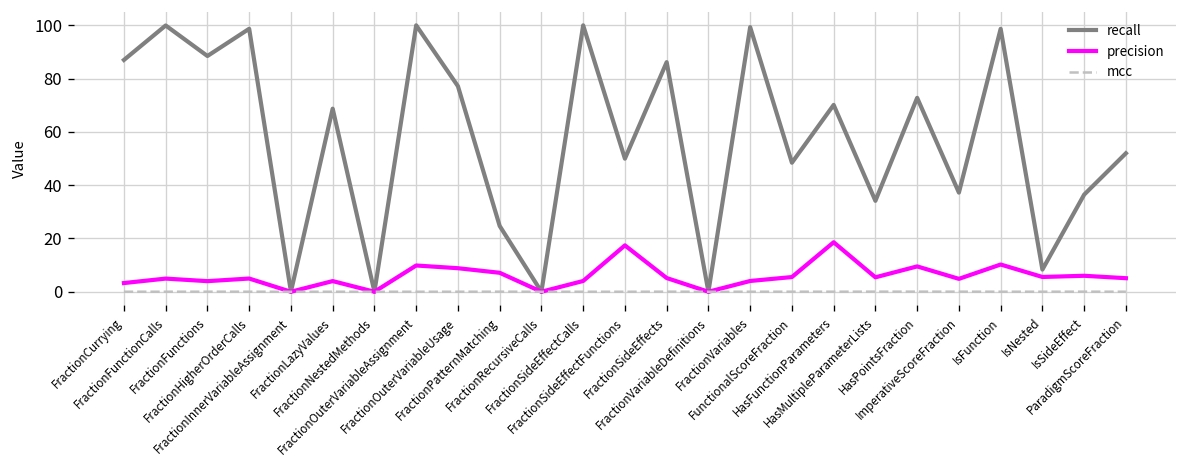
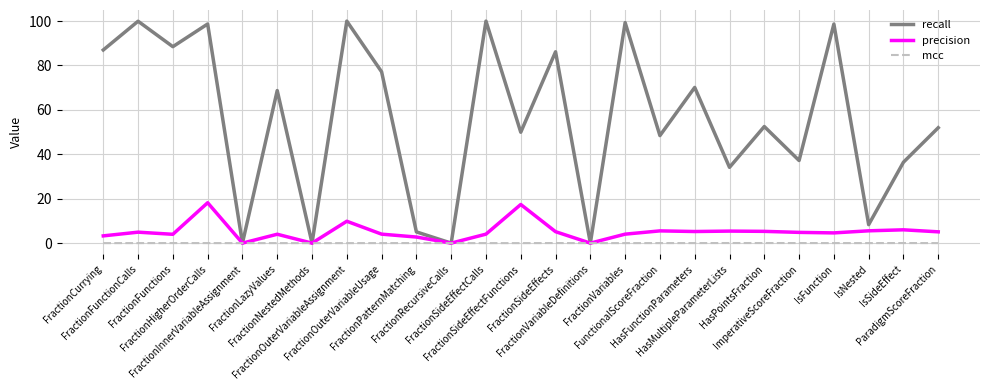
precision, FractionHigherOrderCalls: 5 -> 18
precision, FractionOuterVariableUsage: 9 -> 4
recall, FractionPatternMatching: 25 -> 5
precision, FractionPatternMatching: 7 -> 3
precision, HasFunctionParameters: 19 -> 5
recall, HasPointsFraction: 73 -> 52
precision, HasPointsFraction: 10 -> 5
precision, IsFunction: 10 -> 5
